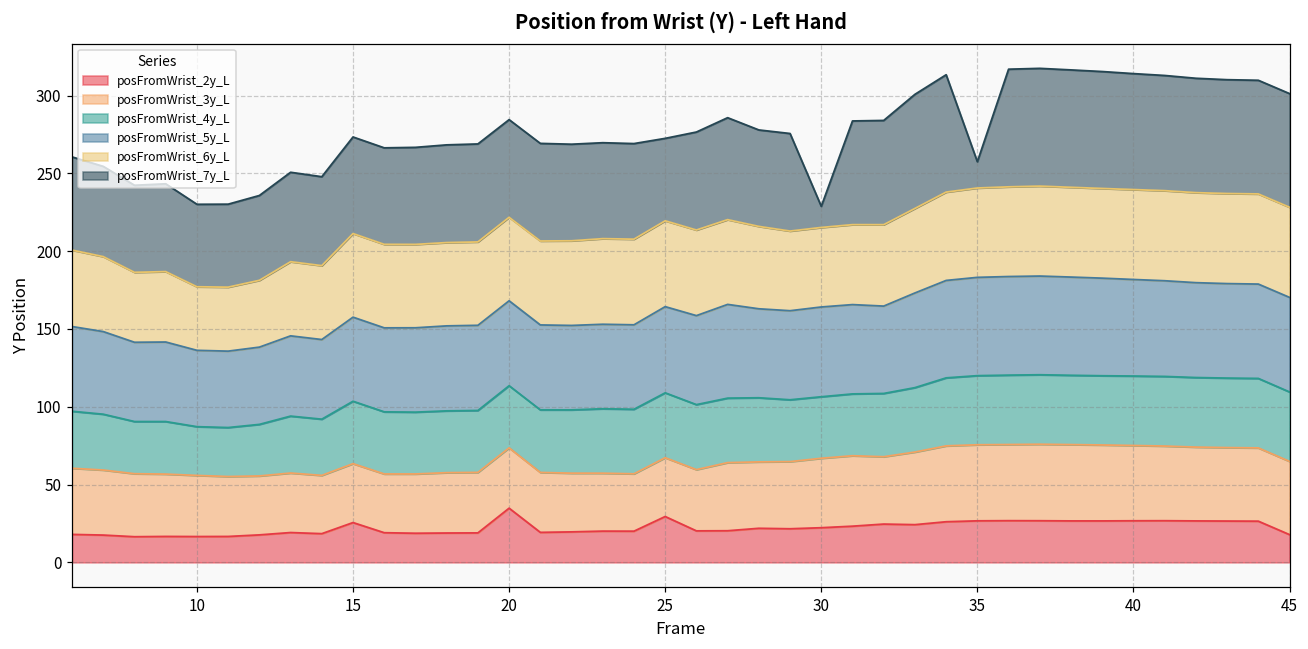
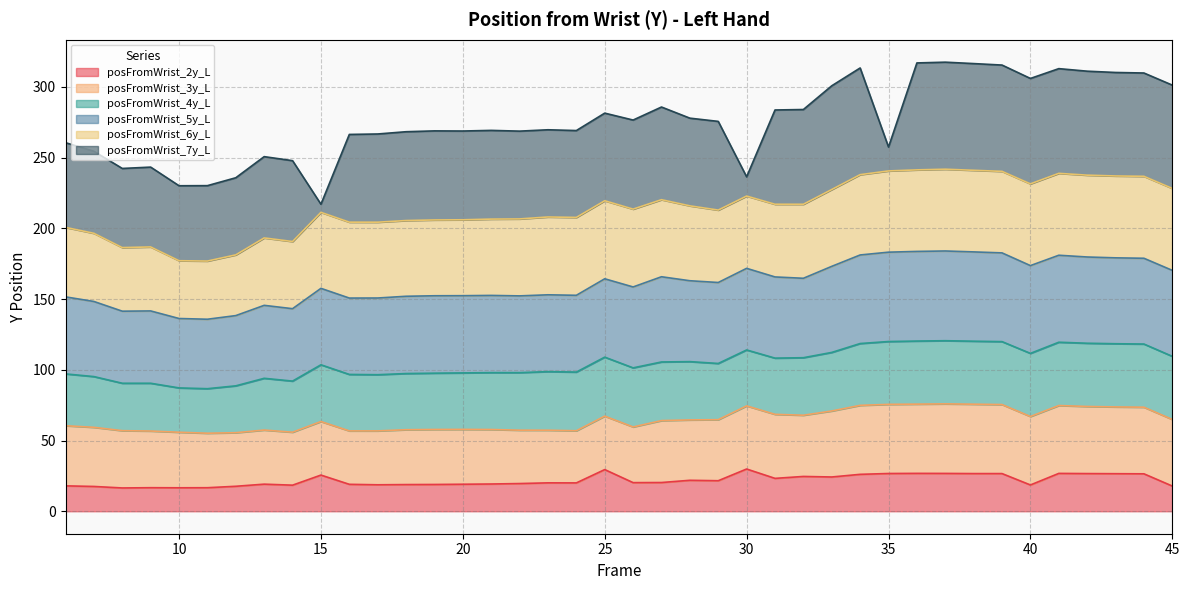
posFromWrist_7y_L, 15: 62 -> 6
posFromWrist_2y_L, 20: 35 -> 19
posFromWrist_7y_L, 25: 53 -> 62
posFromWrist_2y_L, 30: 22 -> 30
posFromWrist_2y_L, 40: 27 -> 19
